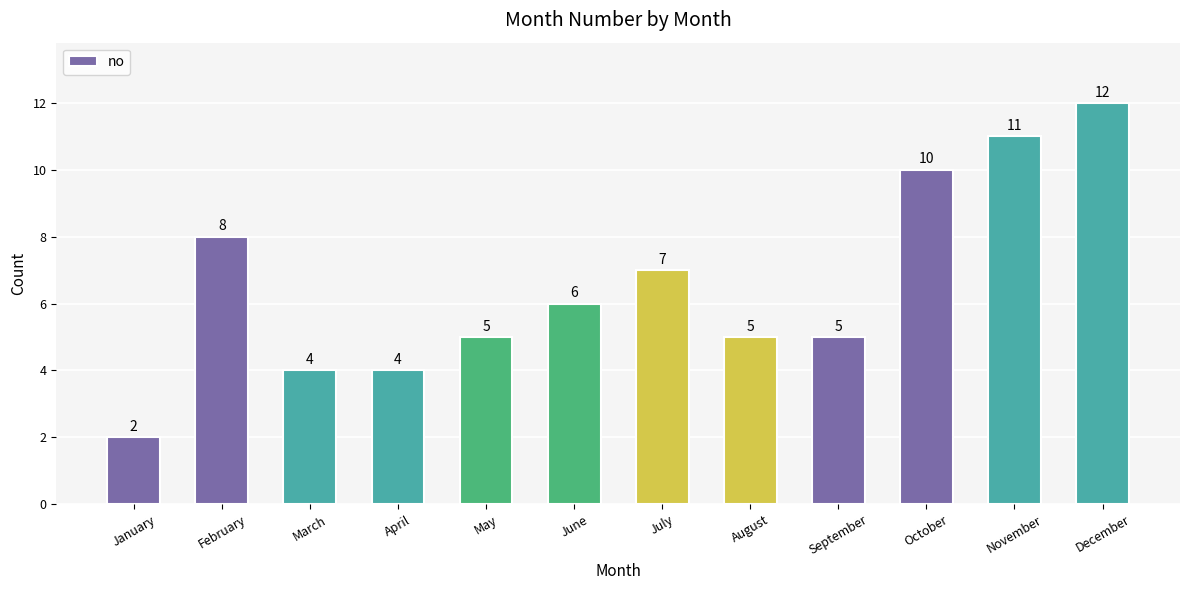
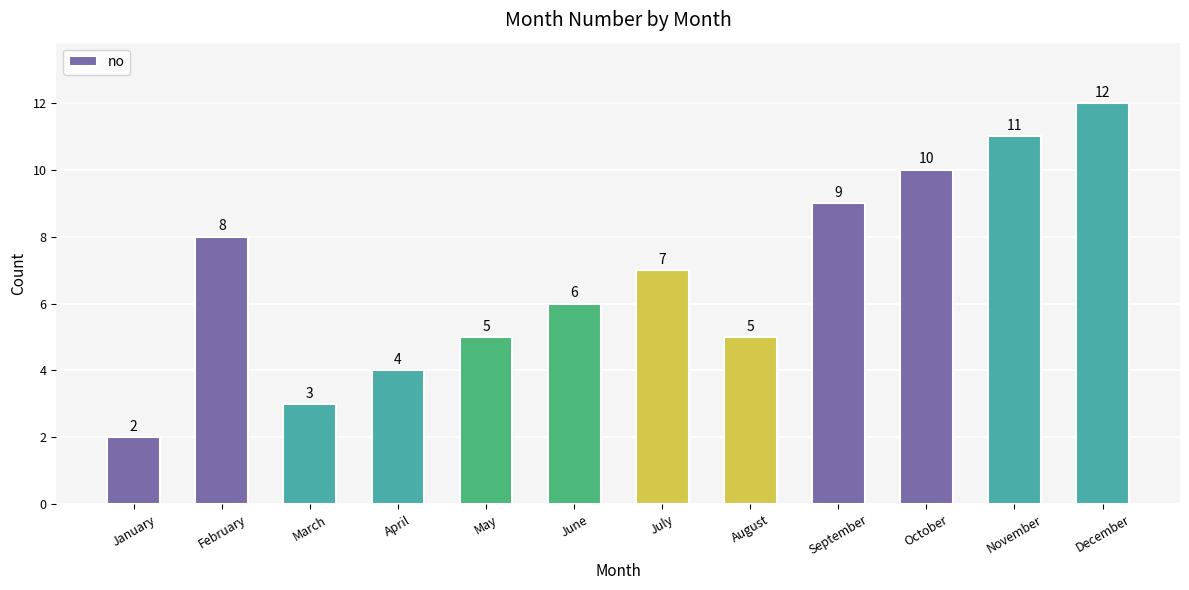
March: 4 -> 3
September: 5 -> 9
